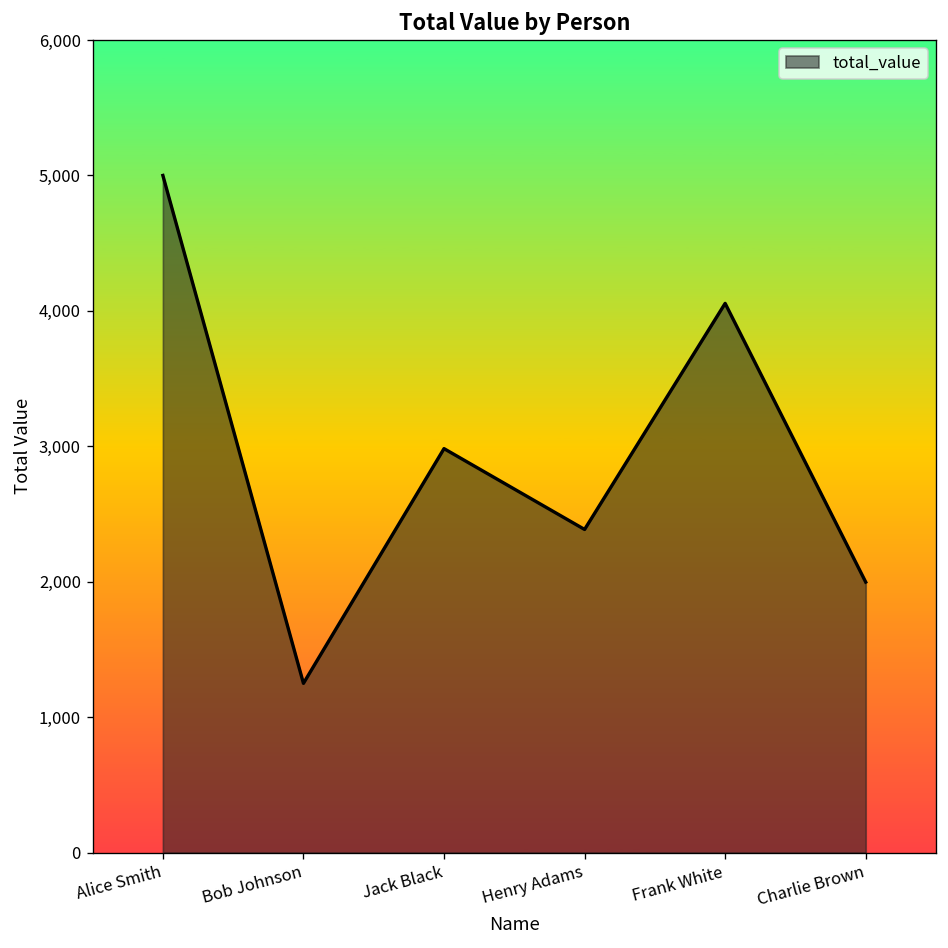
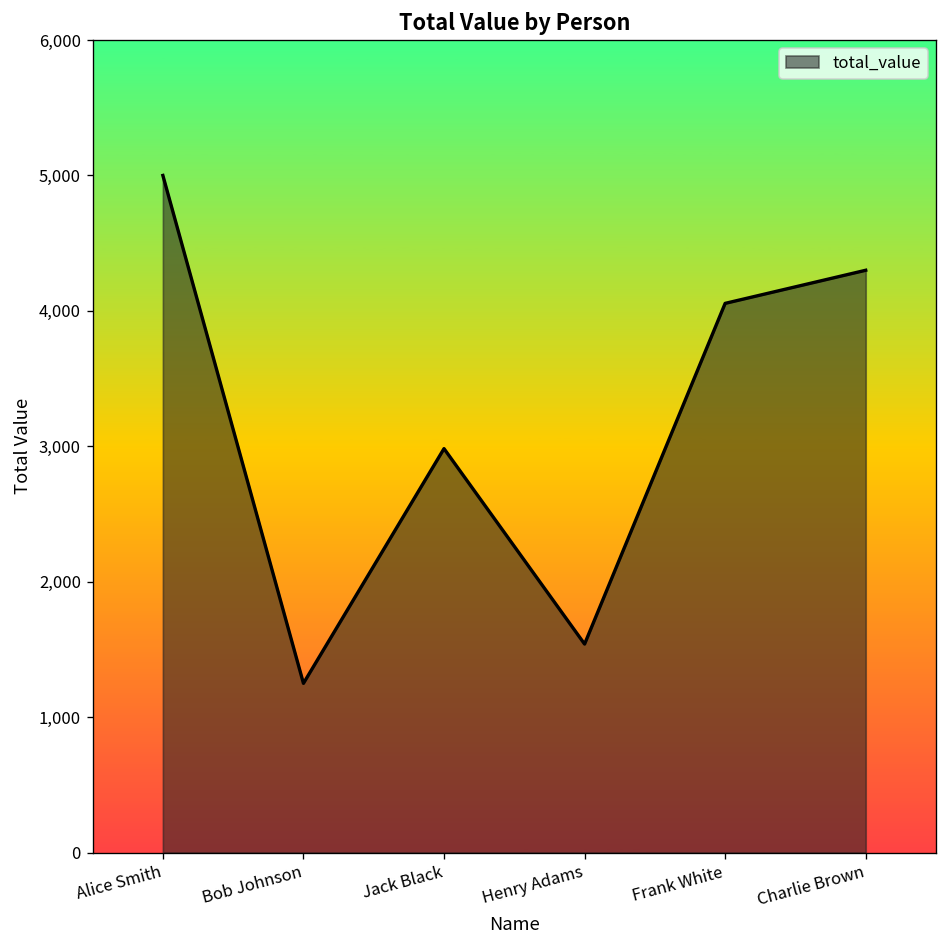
Henry Adams: 2,390 -> 1,540
Charlie Brown: 2,000 -> 4,300
